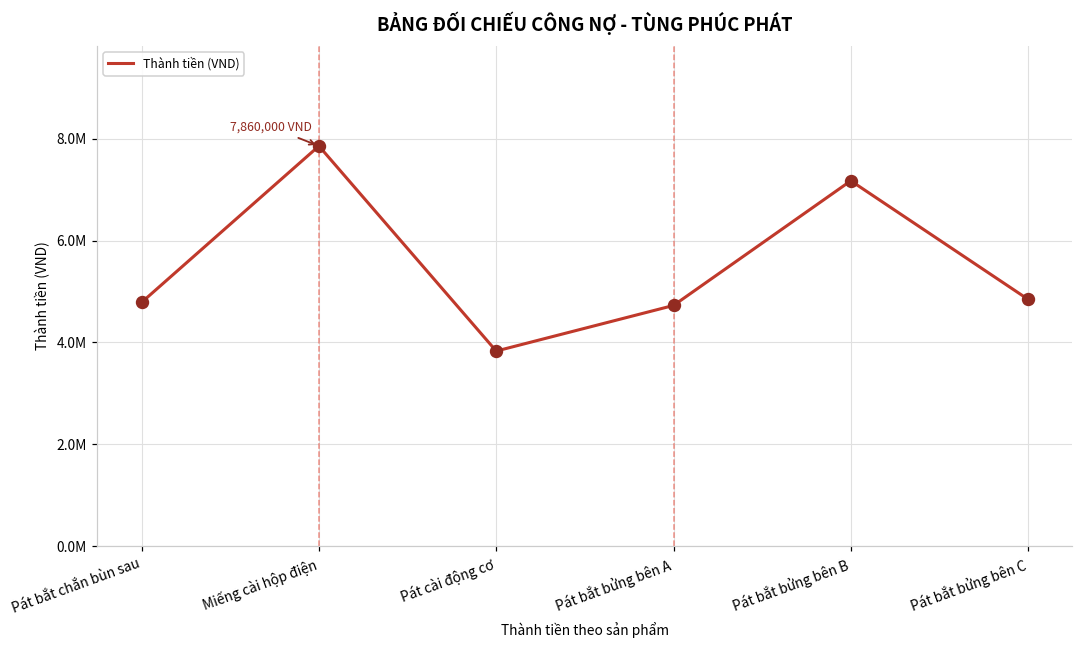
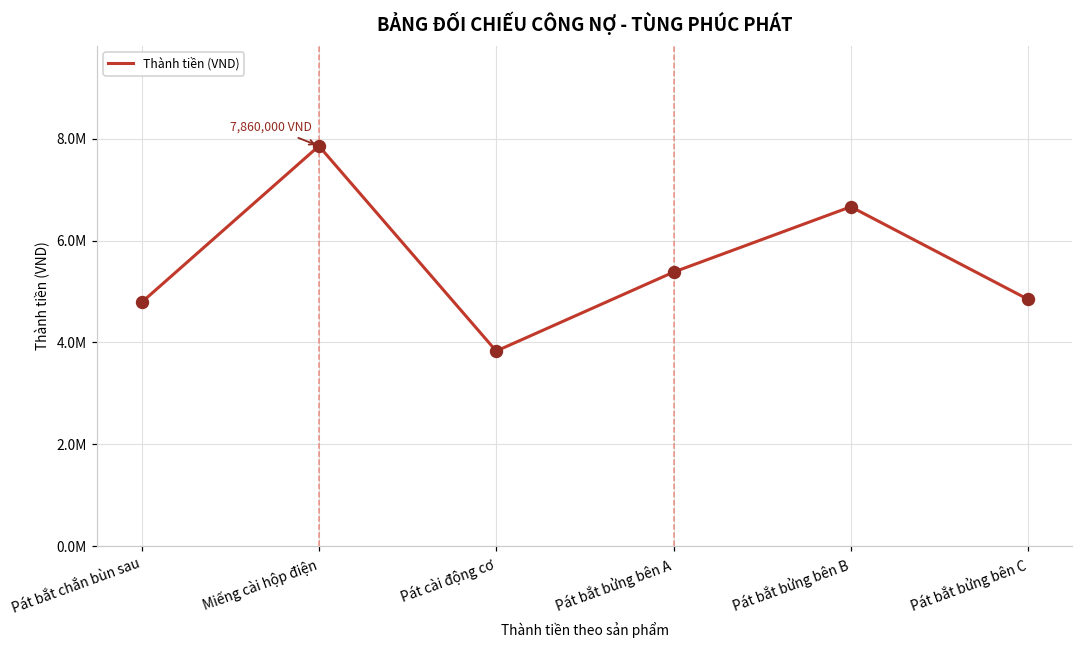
Pát bắt bửng bên A: 4700000 -> 5400000
Pát bắt bửng bên B: 7200000 -> 6700000
